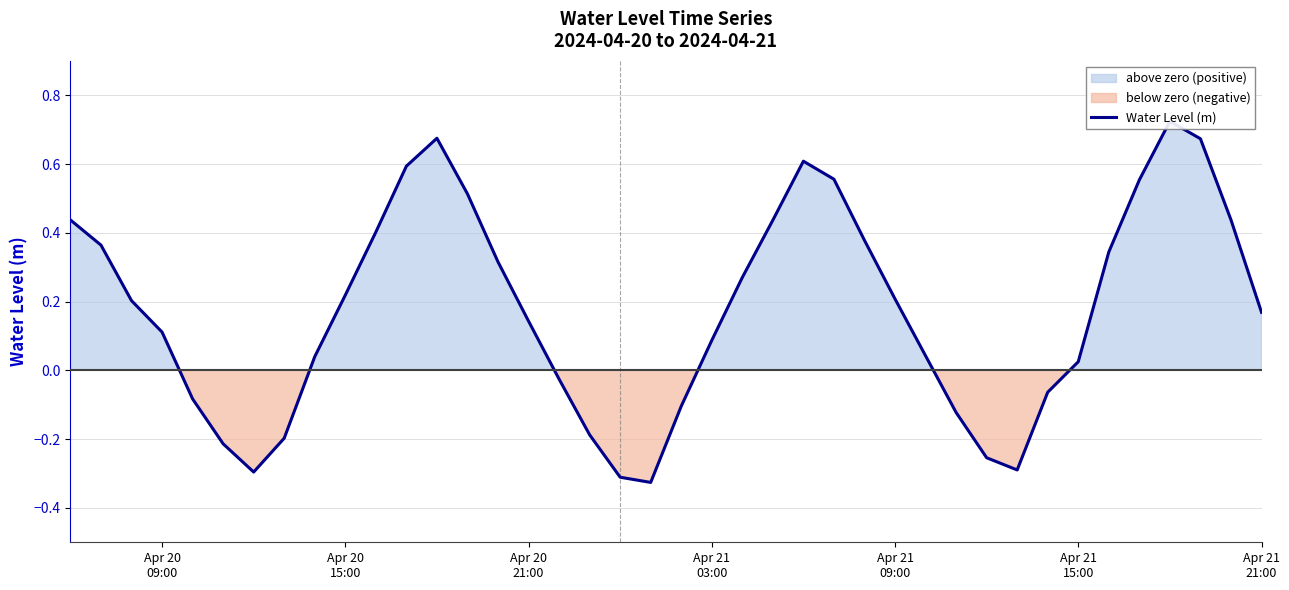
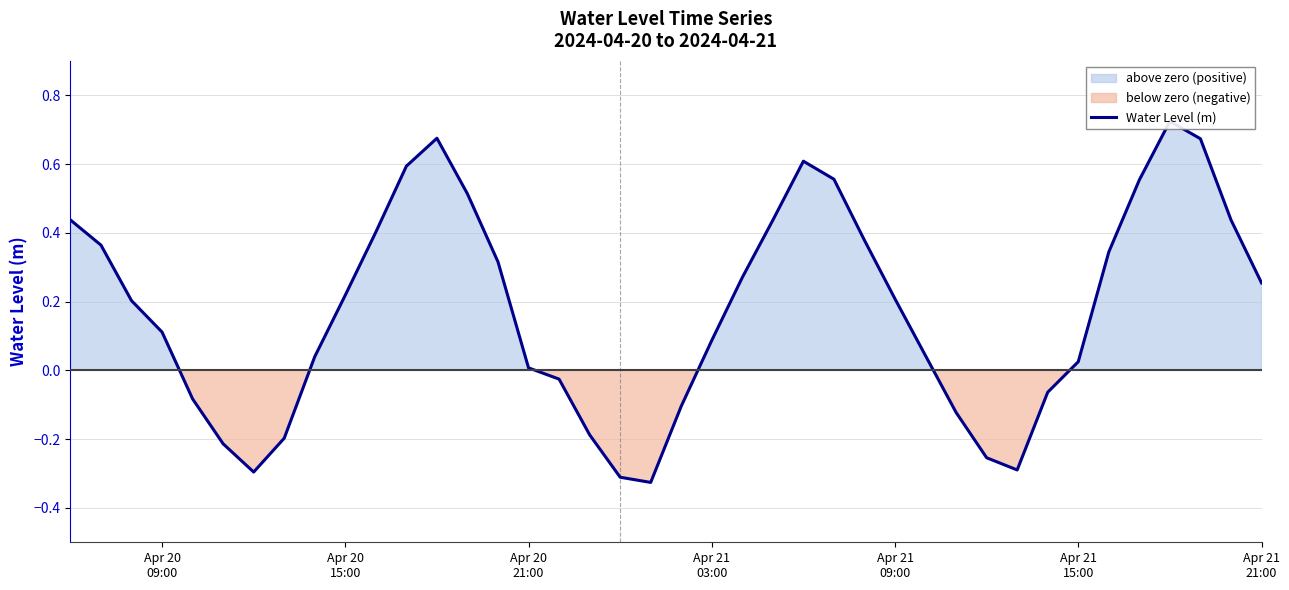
Apr 20 21:00: 0.14 -> 0.01
Apr 21 21:00: 0.17 -> 0.25
